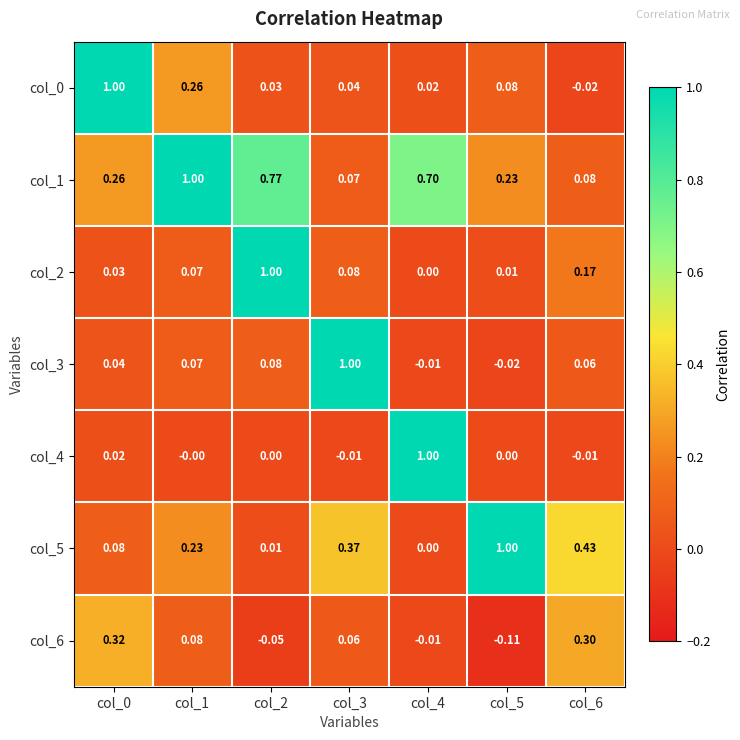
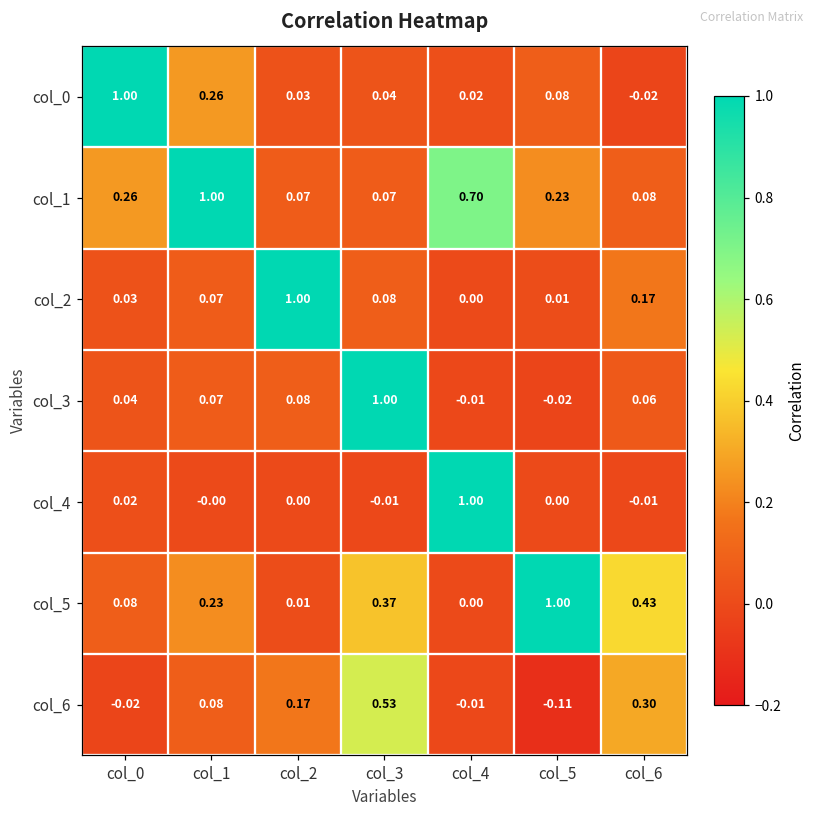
col_1, col_2: 0.77 -> 0.07
col_6, col_0: 0.32 -> -0.02
col_6, col_2: -0.05 -> 0.17
col_6, col_3: 0.06 -> 0.53
